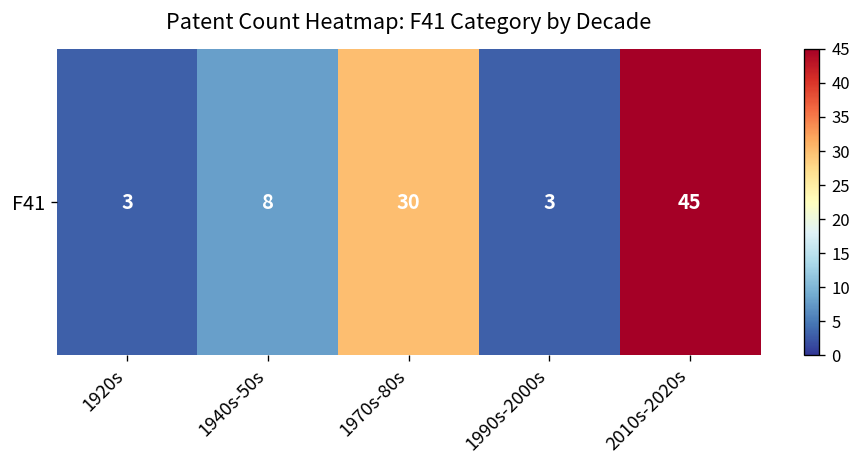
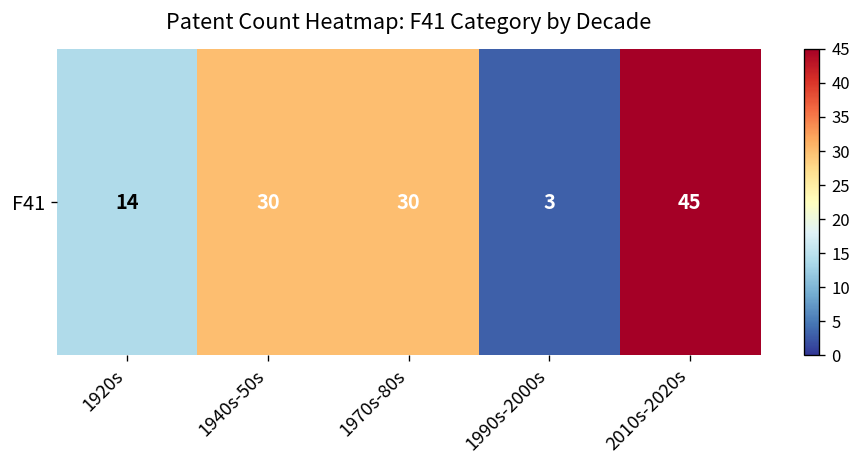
F41, 1920s: 3 -> 14
F41, 1940s-50s: 8 -> 30
